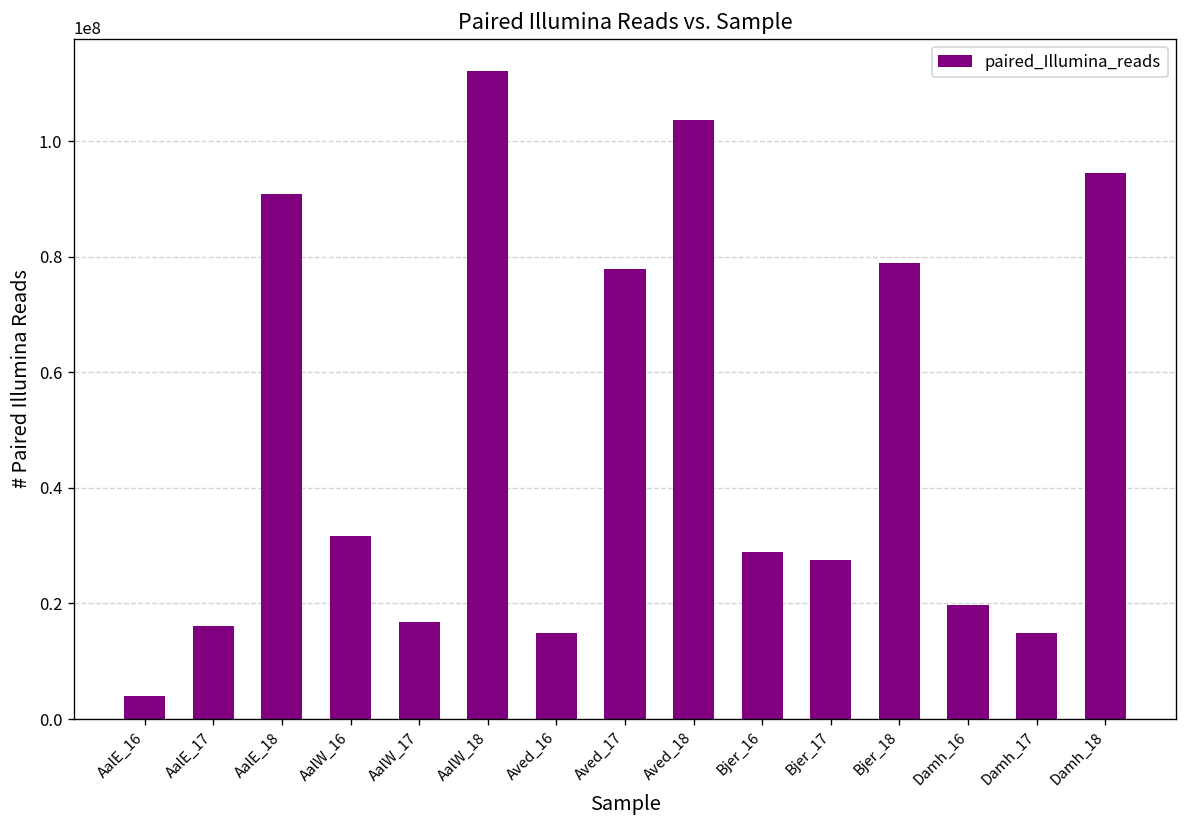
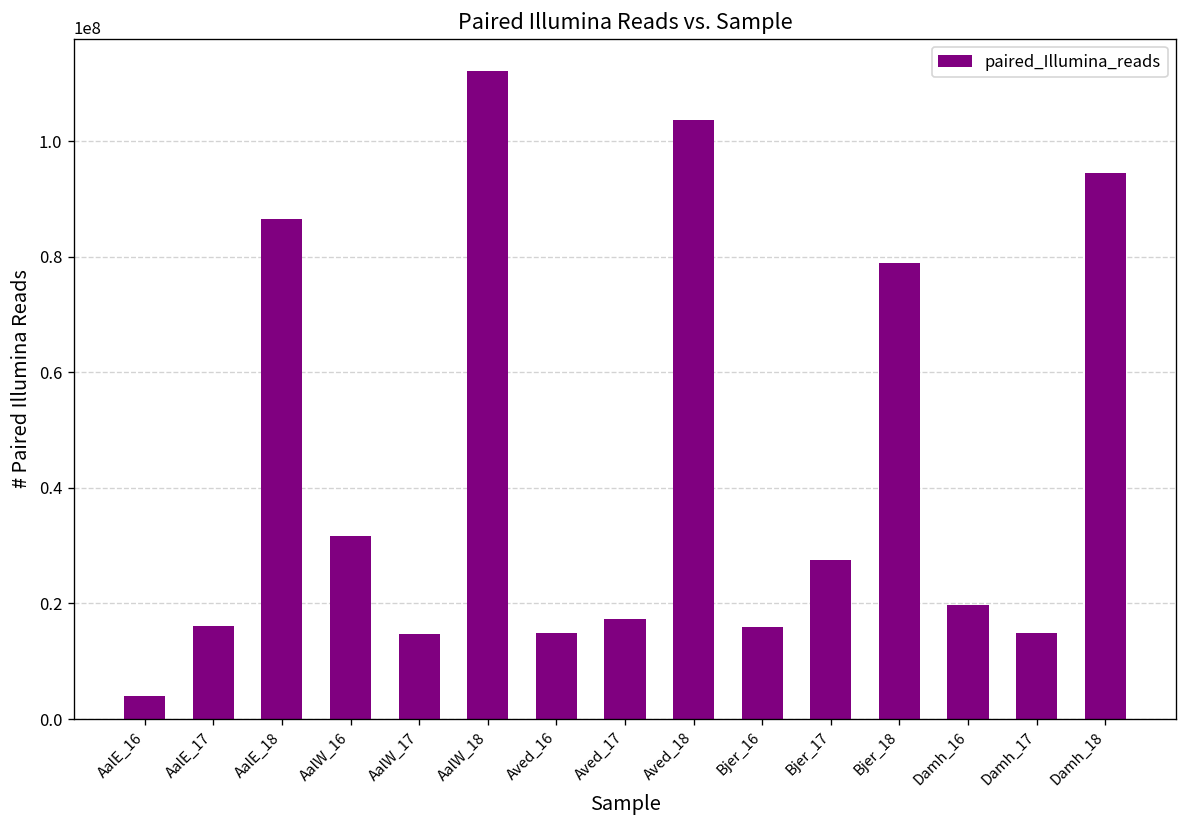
AalE_18: 91000000 -> 86000000
AalW_17: 17000000 -> 15000000
Aved_17: 78000000 -> 17000000
Bjer_16: 29000000 -> 16000000
